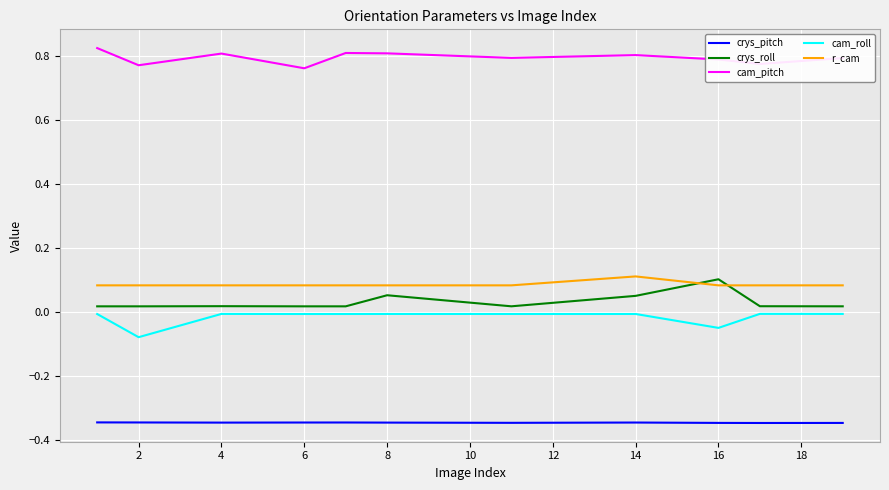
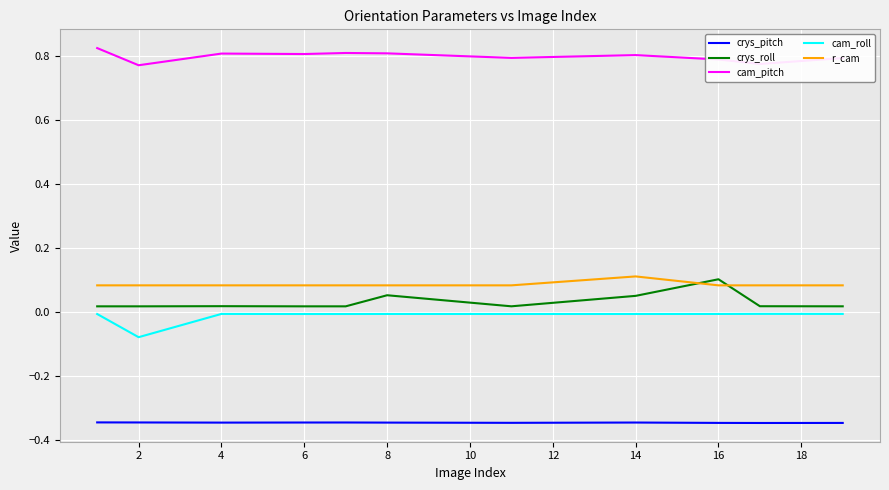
cam_pitch, 6: 0.76 -> 0.81
cam_roll, 16: -0.05 -> -0.01
